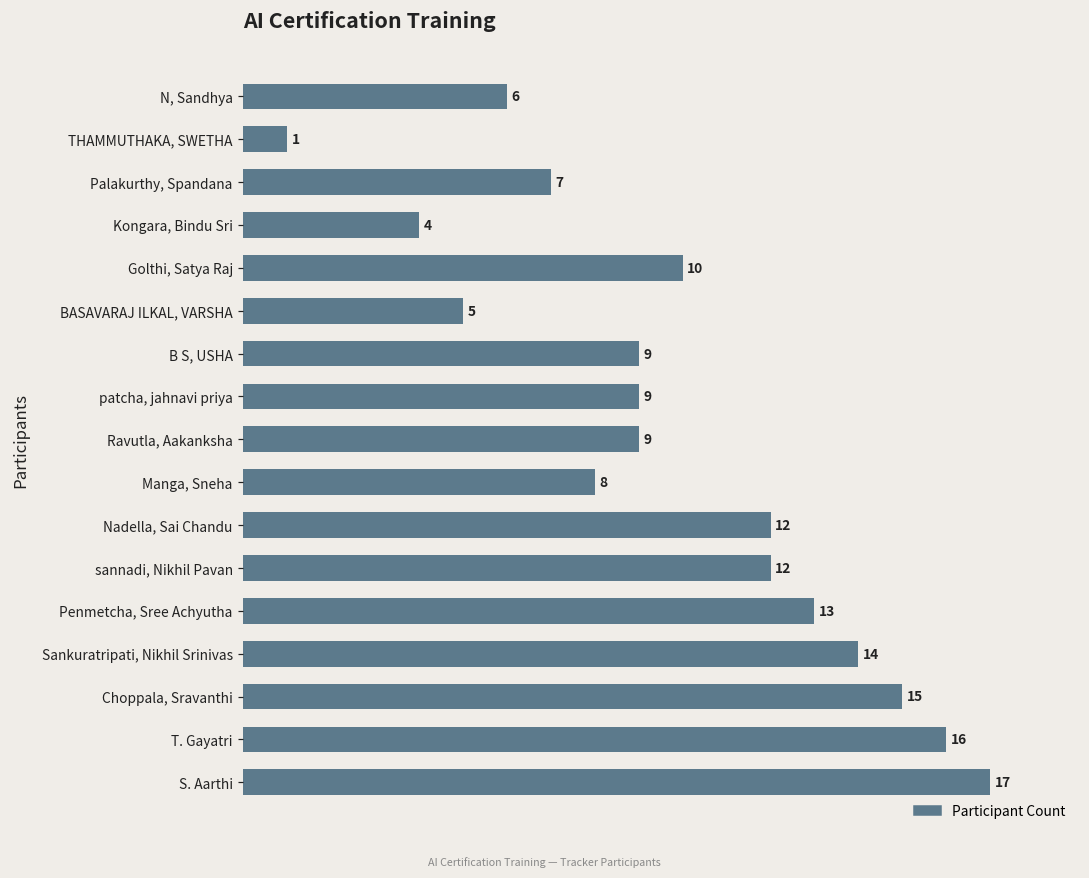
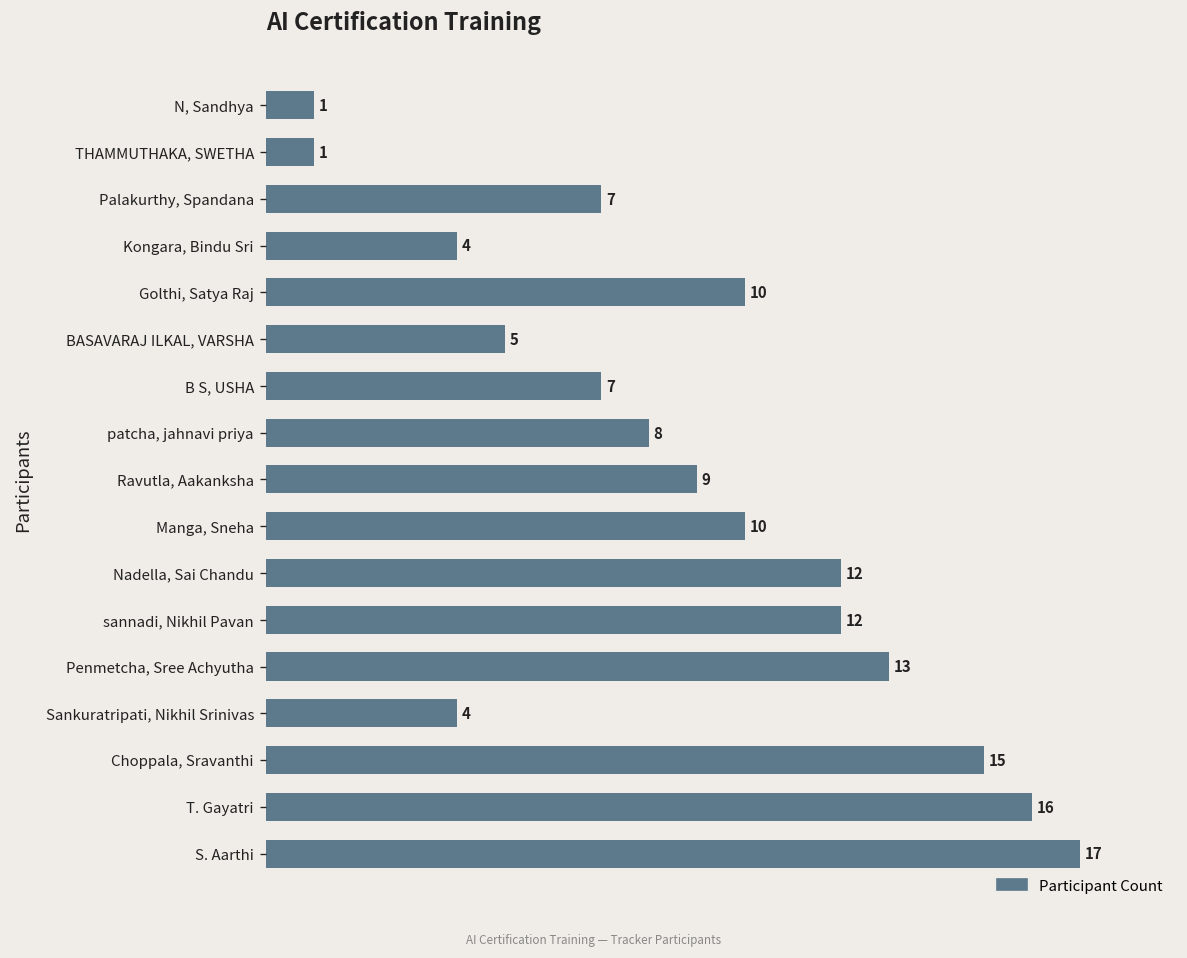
N, Sandhya: 6 -> 1
B S, USHA: 9 -> 7
patcha, jahnavi priya: 9 -> 8
Manga, Sneha: 8 -> 10
Sankuratripati, Nikhil Srinivas: 14 -> 4
